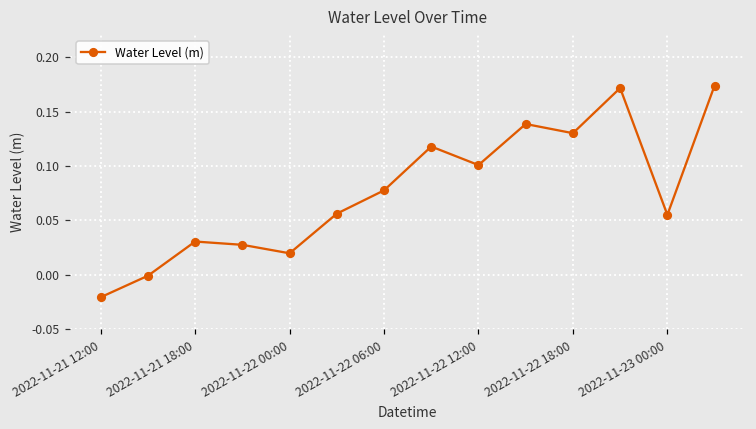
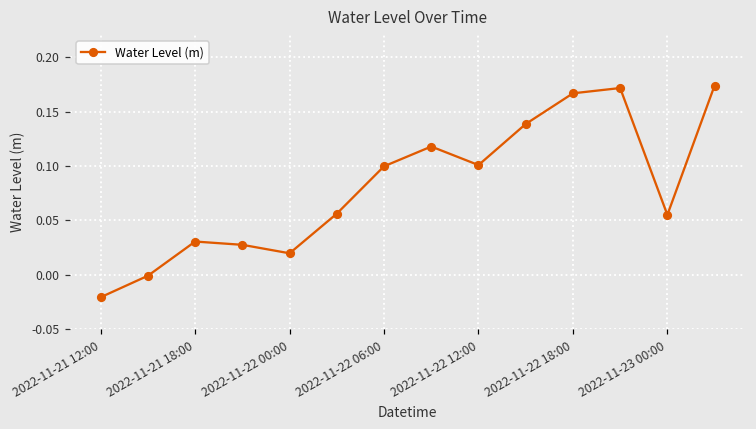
2022-11-22 06:00: 0.08 -> 0.10
2022-11-22 18:00: 0.13 -> 0.17
